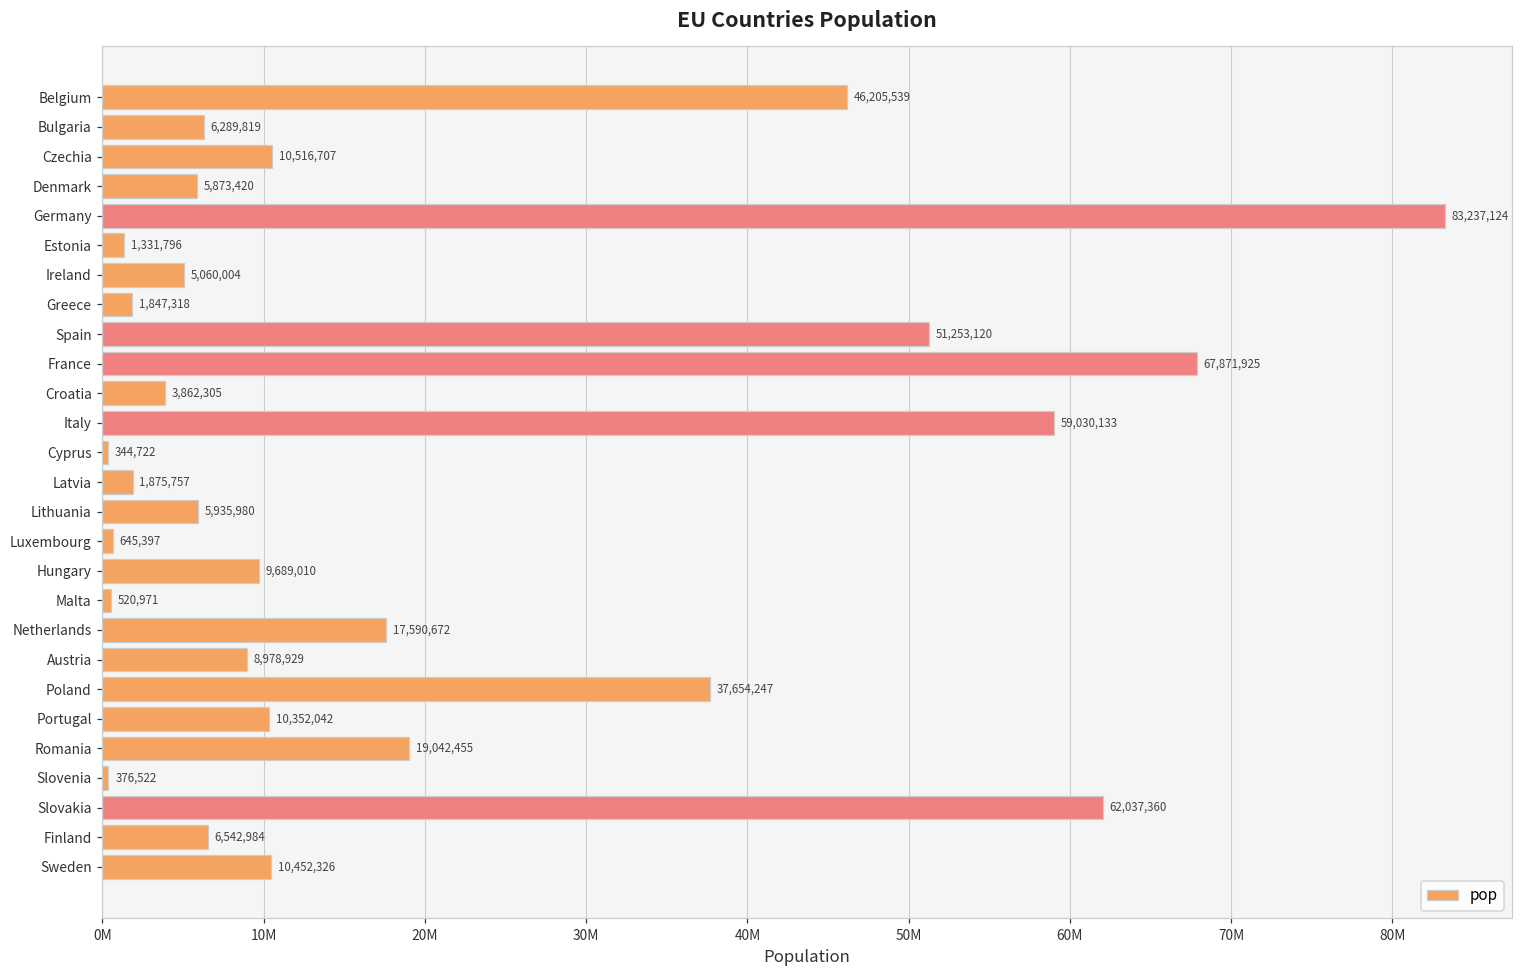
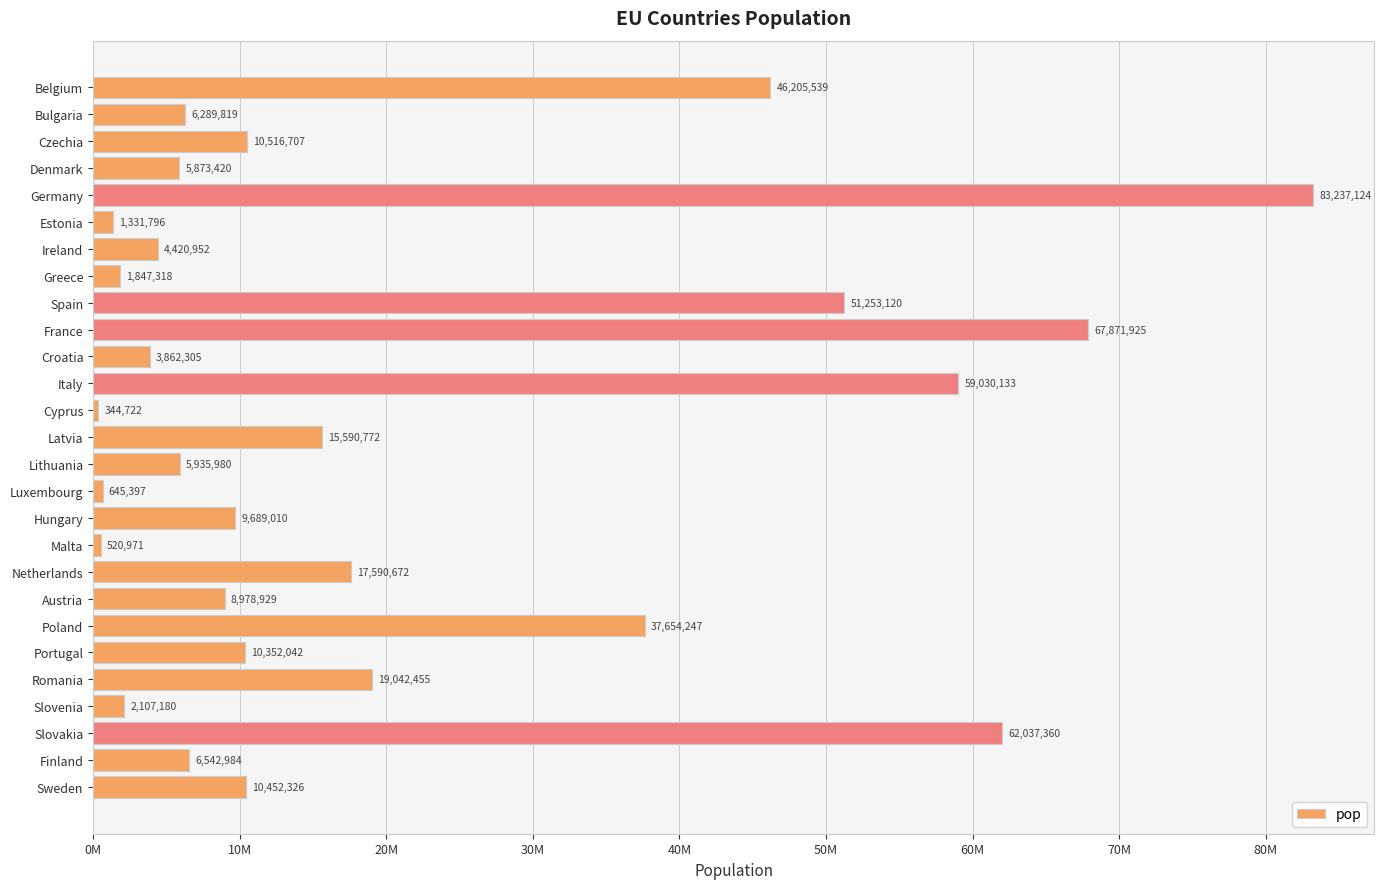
Ireland: 5,060,004 -> 4,420,952
Latvia: 1,875,757 -> 15,590,772
Slovenia: 376,522 -> 2,107,180
